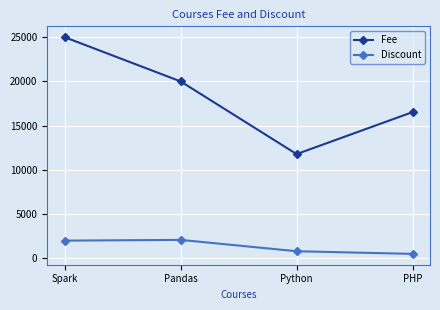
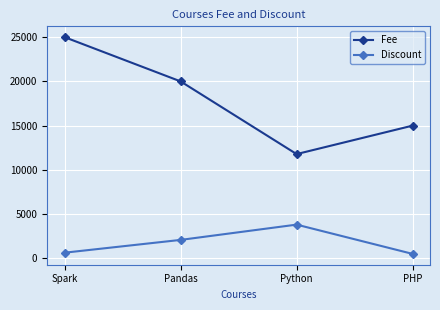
Discount, Spark: 2000 -> 1000
Discount, Python: 1000 -> 4000
Fee, PHP: 17000 -> 15000
